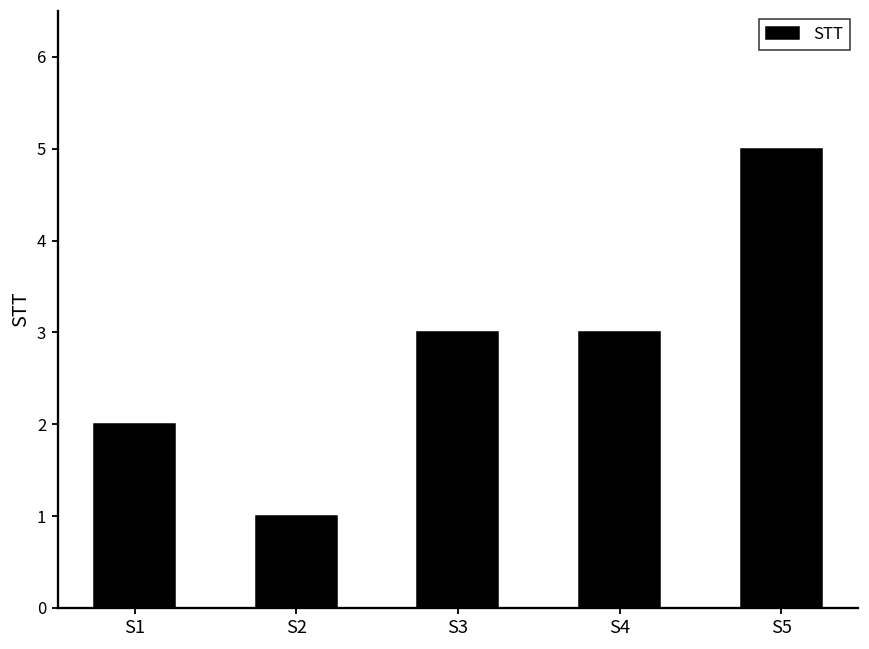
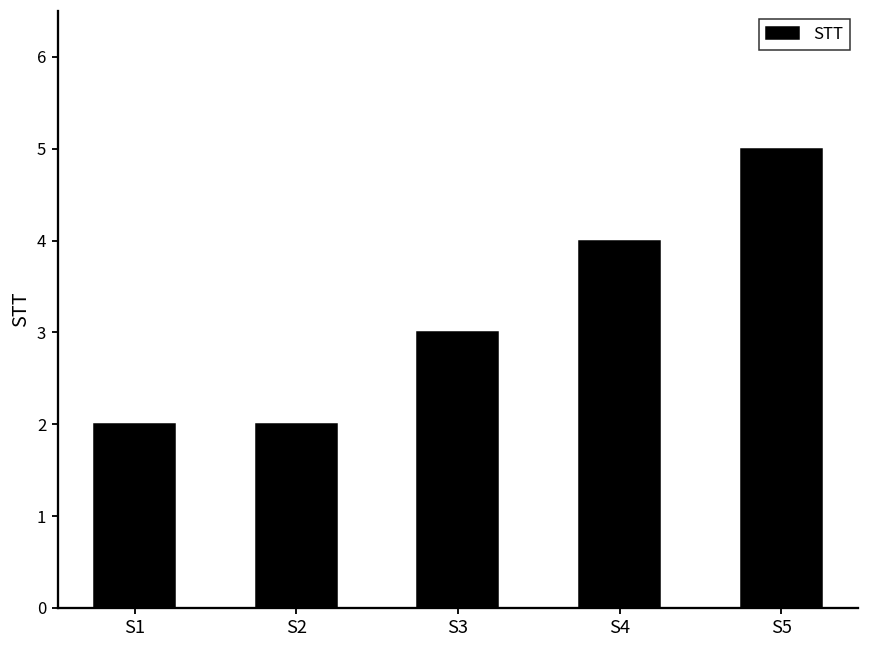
S2: 1 -> 2
S4: 3 -> 4
